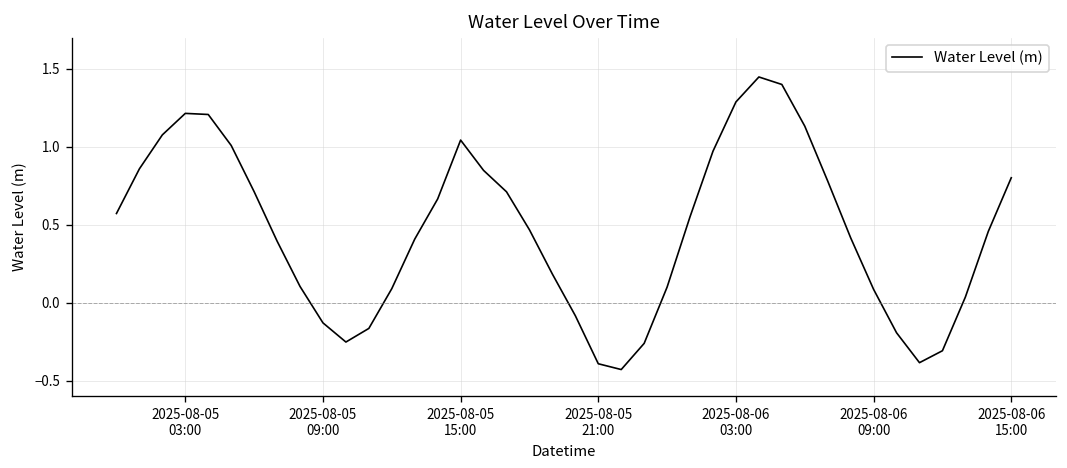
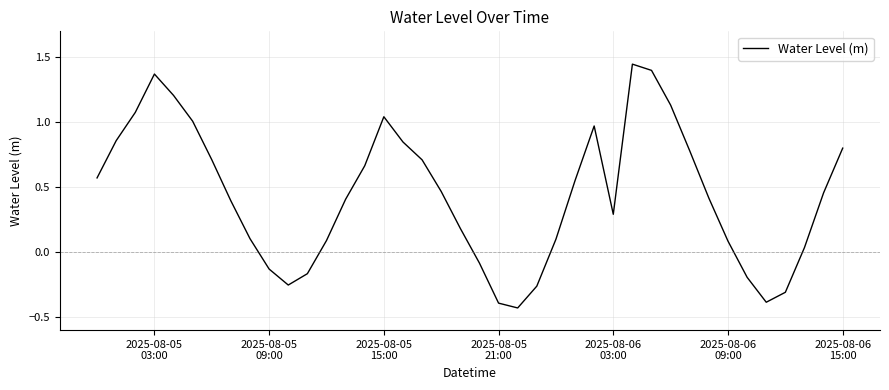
2025-08-05 03:00: 1.21 -> 1.37
2025-08-06 03:00: 1.29 -> 0.29
